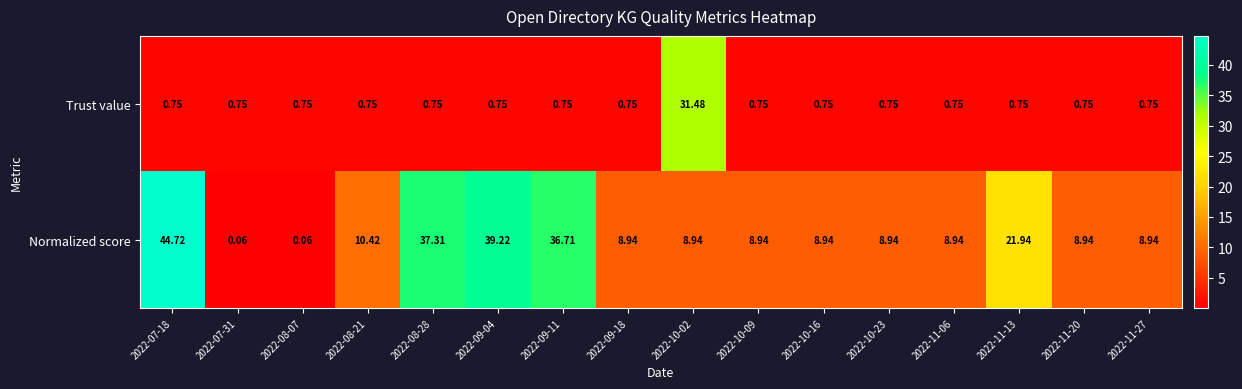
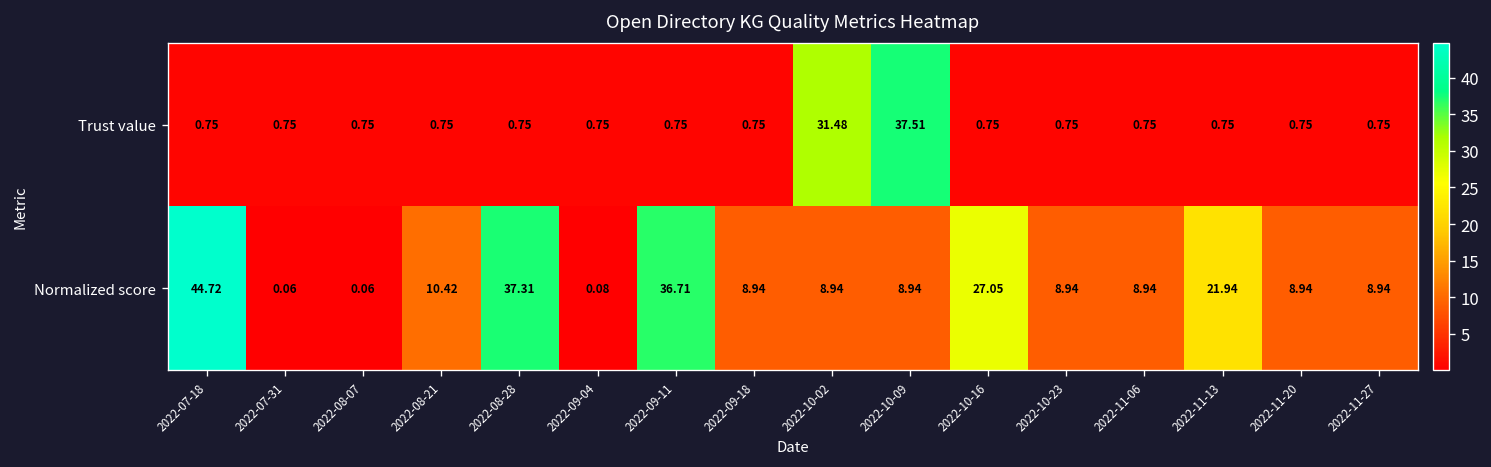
Trust value, 2022-10-09: 0.75 -> 37.51
Normalized score, 2022-09-04: 39.22 -> 0.08
Normalized score, 2022-10-16: 8.94 -> 27.05
